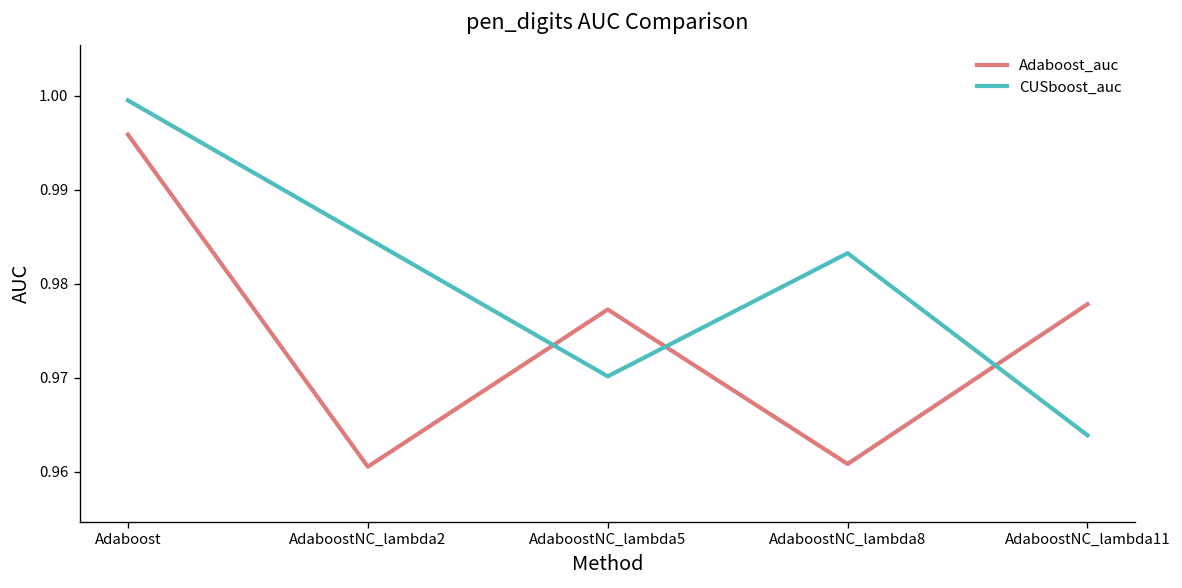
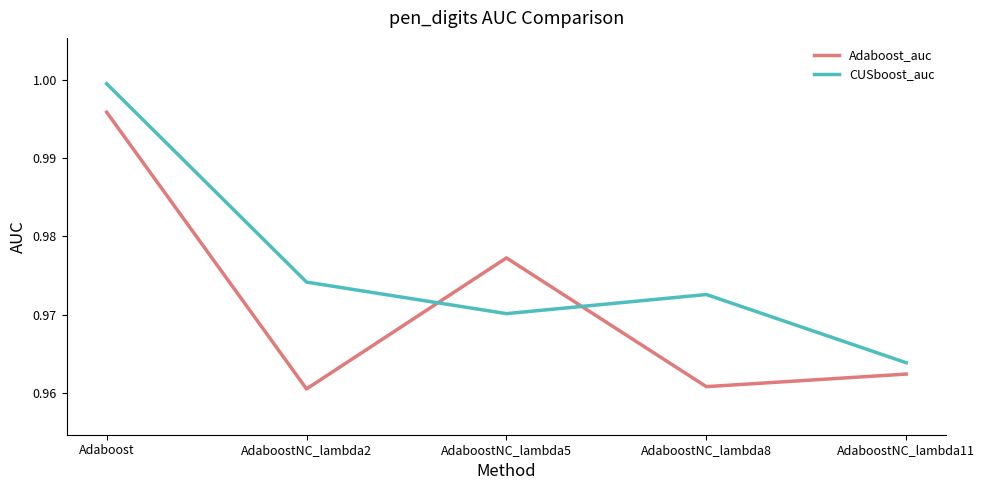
CUSboost_auc, AdaboostNC_lambda2: 0.985 -> 0.974
CUSboost_auc, AdaboostNC_lambda8: 0.983 -> 0.973
Adaboost_auc, AdaboostNC_lambda11: 0.978 -> 0.962
